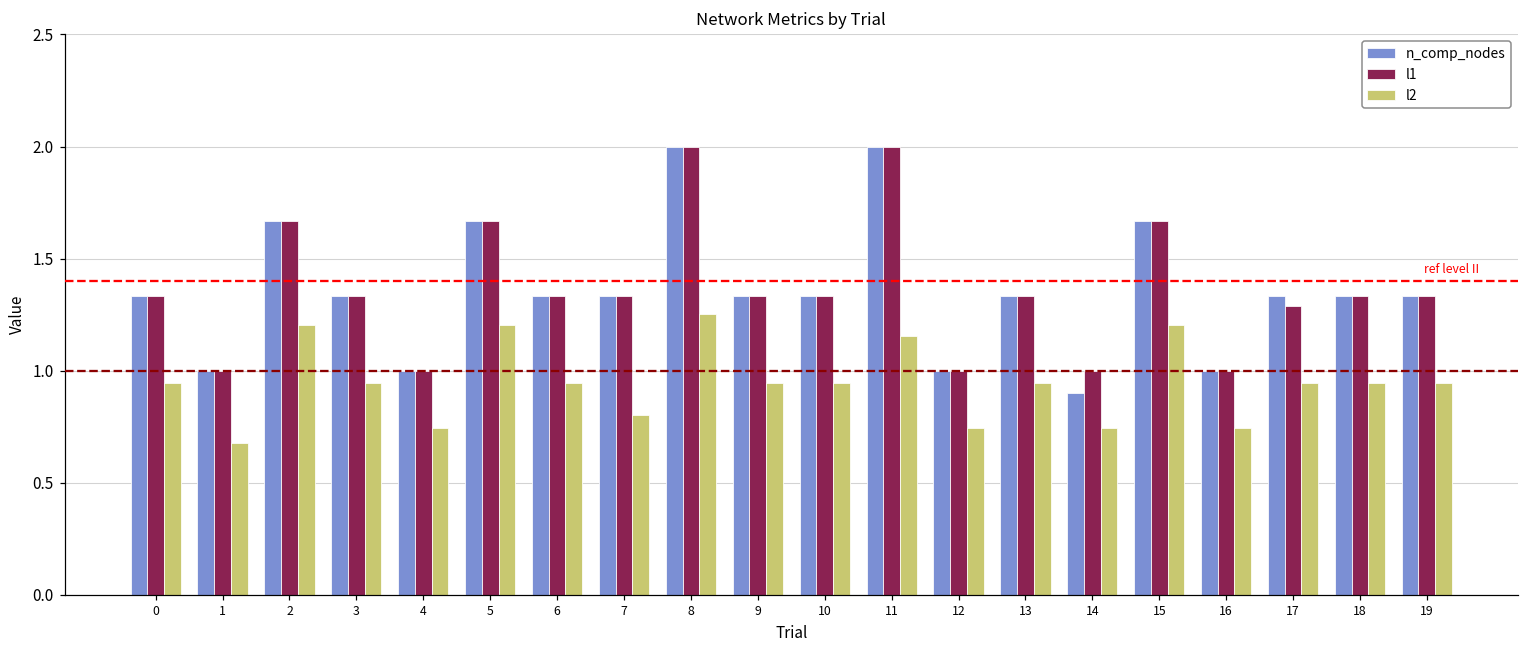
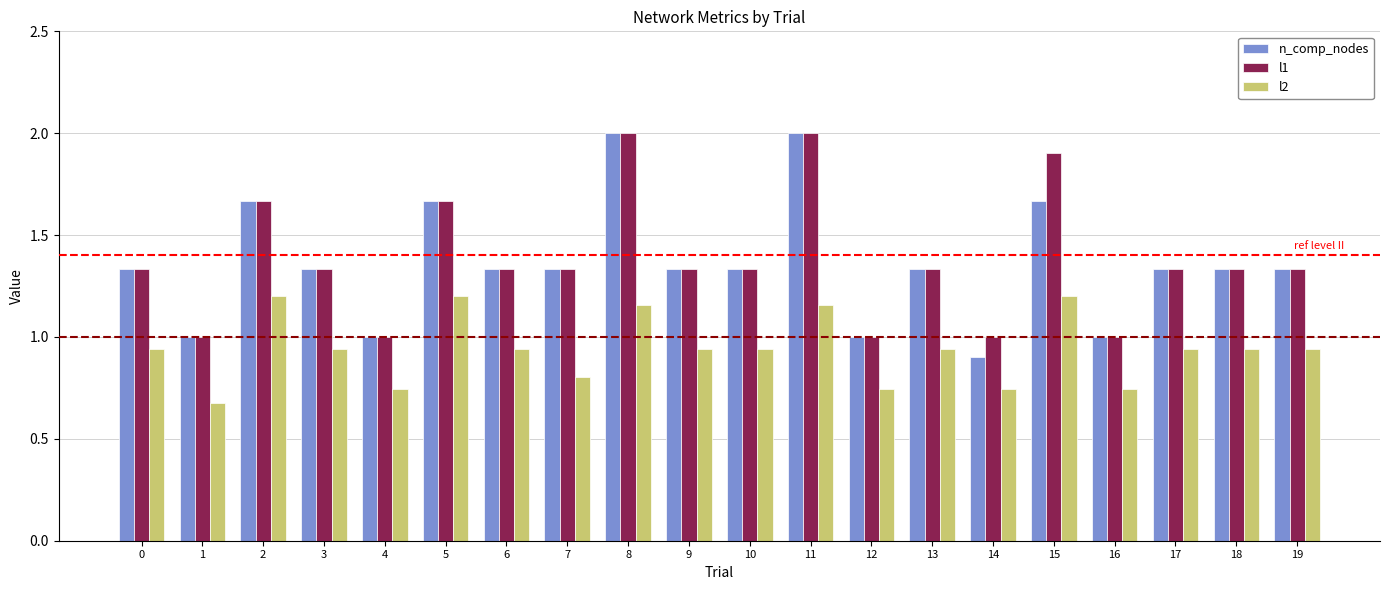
l2, 8: 1.25 -> 1.15
l1, 15: 1.67 -> 1.90
l1, 17: 1.29 -> 1.33
